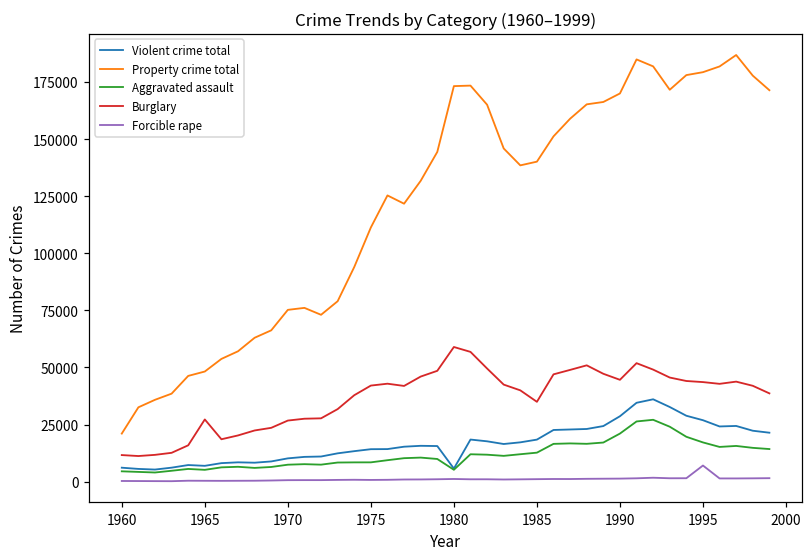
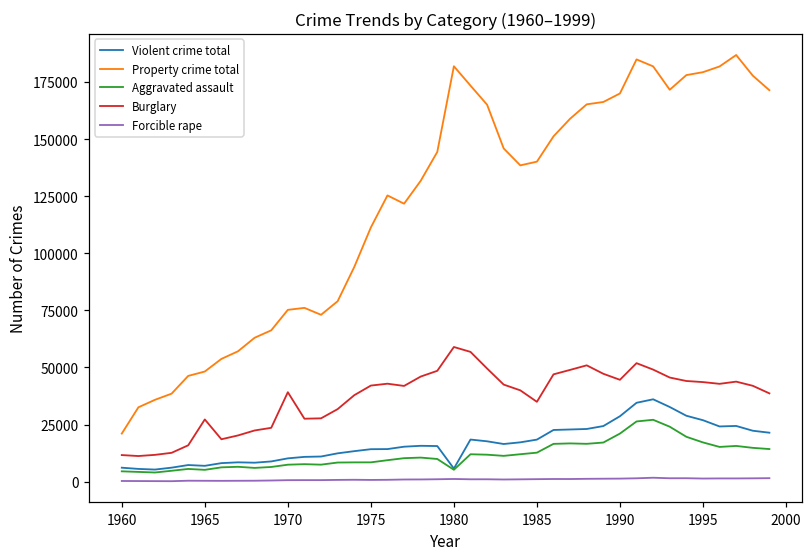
Burglary, 1970: 27000 -> 39000
Property crime total, 1980: 173000 -> 182000
Forcible rape, 1995: 7000 -> 1000
